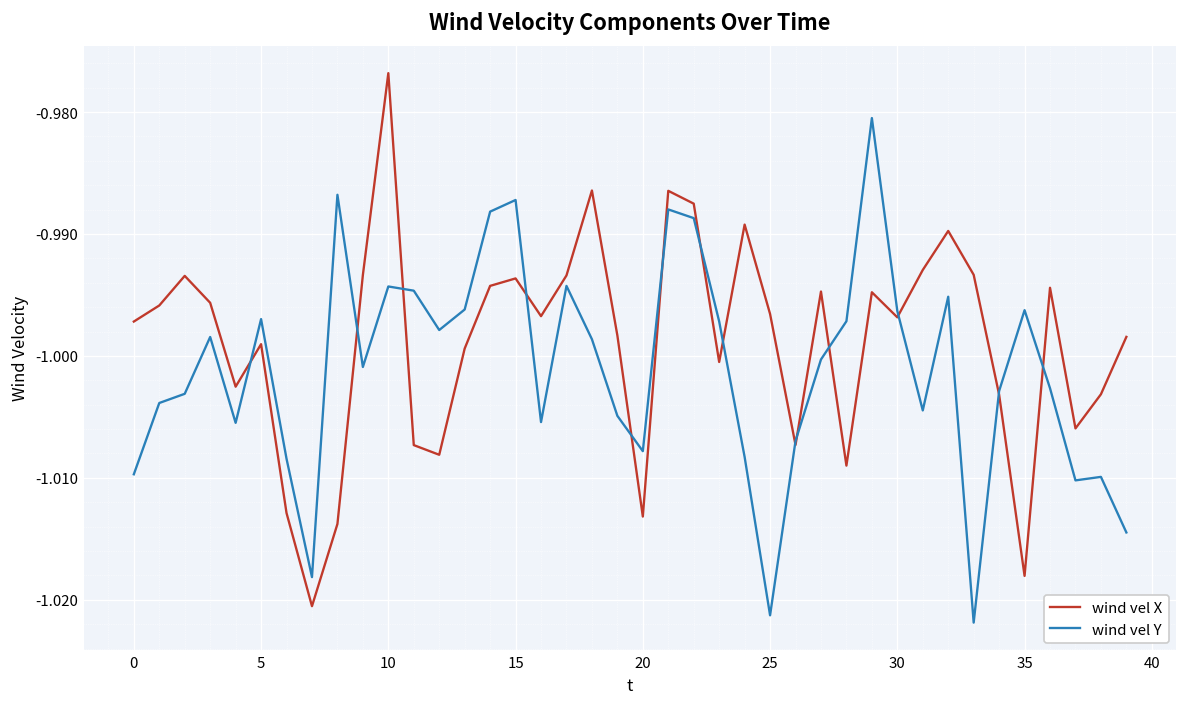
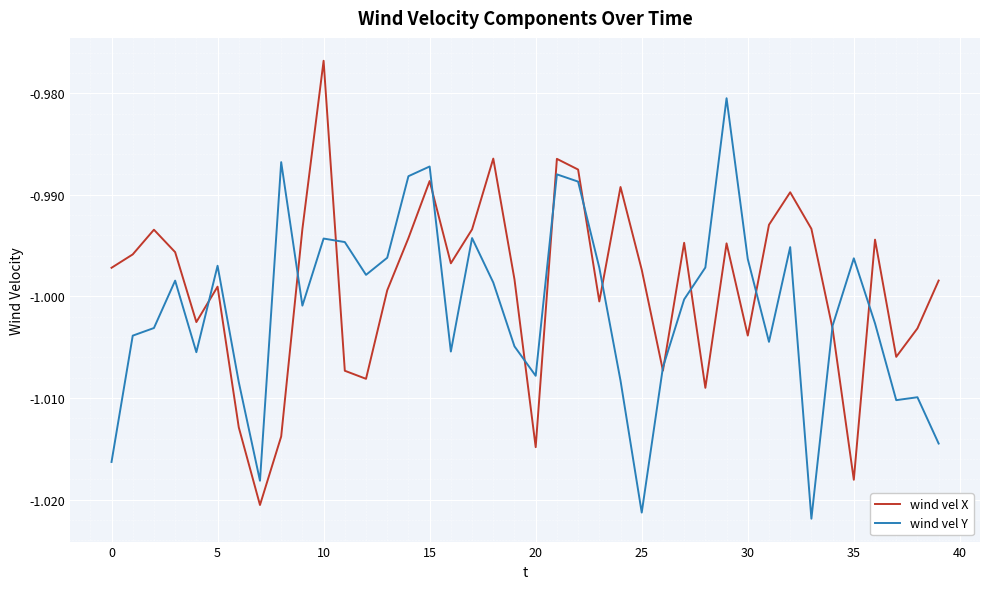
wind vel Y, 0: -1.0097 -> -1.0163
wind vel X, 15: -0.9936 -> -0.9886
wind vel X, 20: -1.0132 -> -1.0148
wind vel X, 25: -0.9966 -> -0.9974
wind vel X, 30: -0.9968 -> -1.0039
